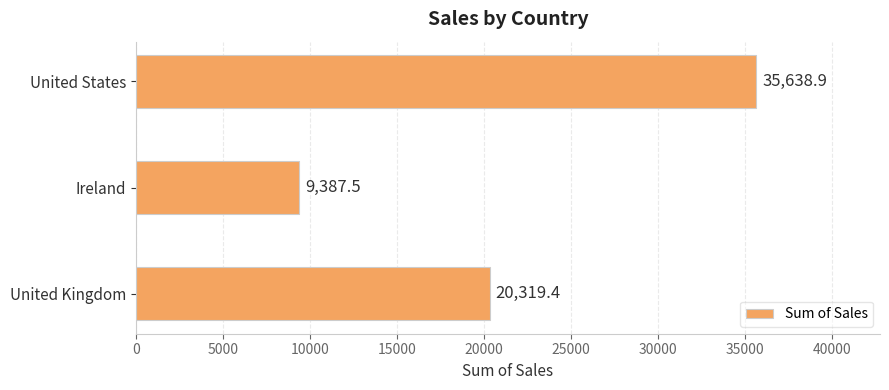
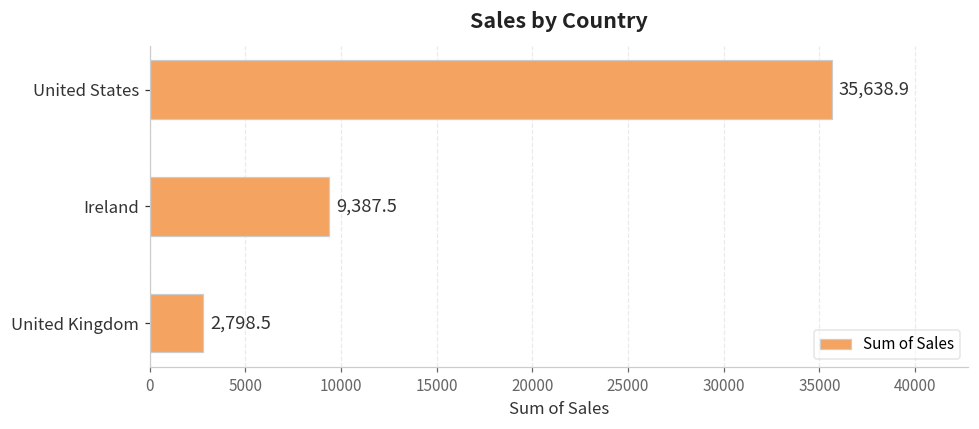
United Kingdom: 20,319.4 -> 2,798.5
